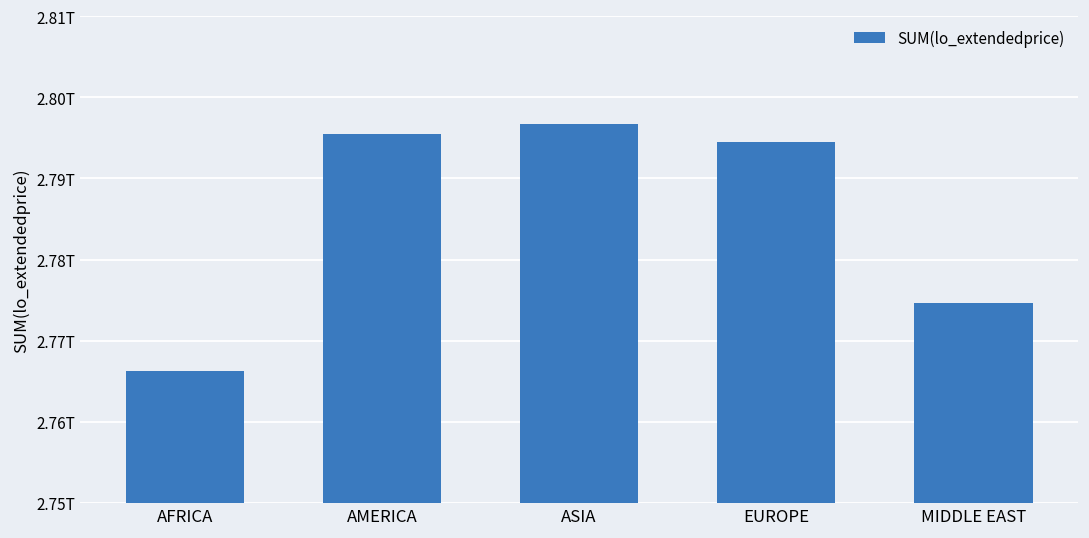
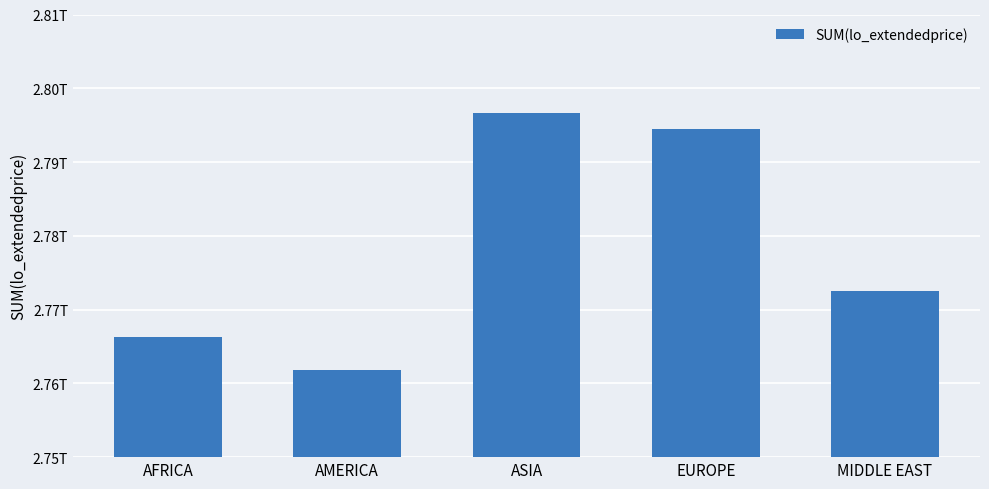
AMERICA: 2.795T -> 2.762T
MIDDLE EAST: 2.775T -> 2.772T
